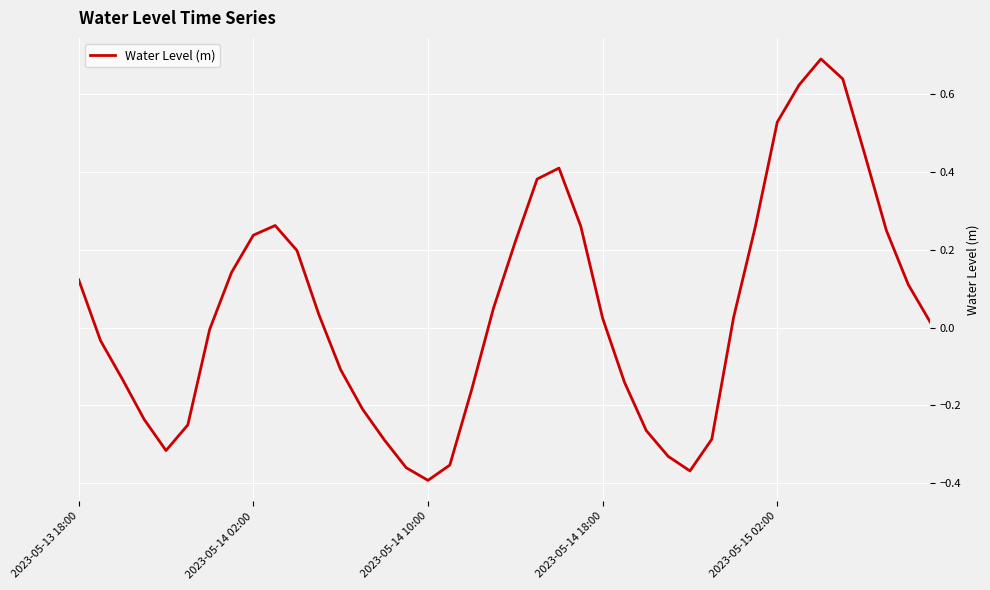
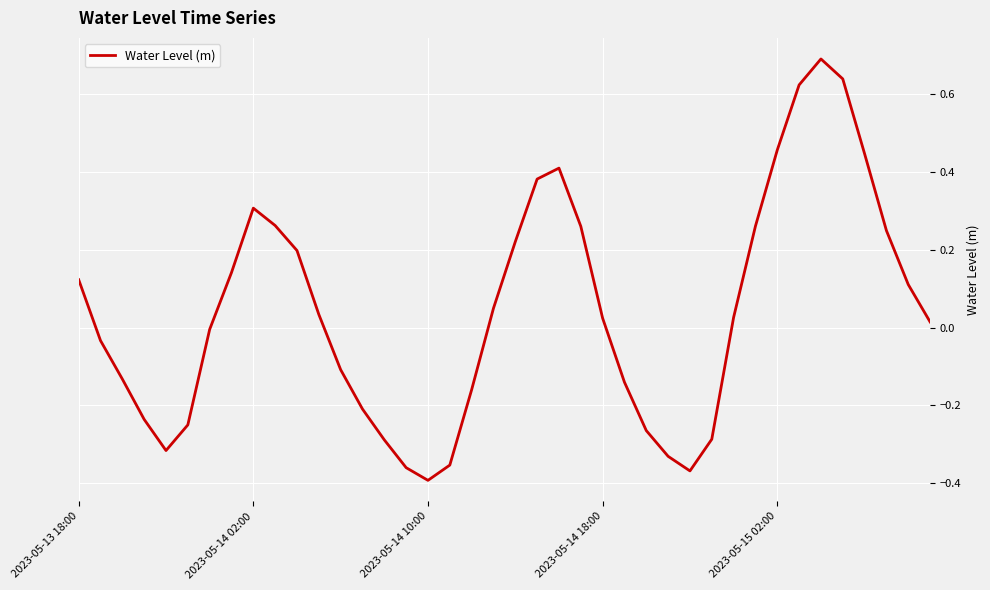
2023-05-14 02:00: 0.24 -> 0.31
2023-05-15 02:00: 0.53 -> 0.46
